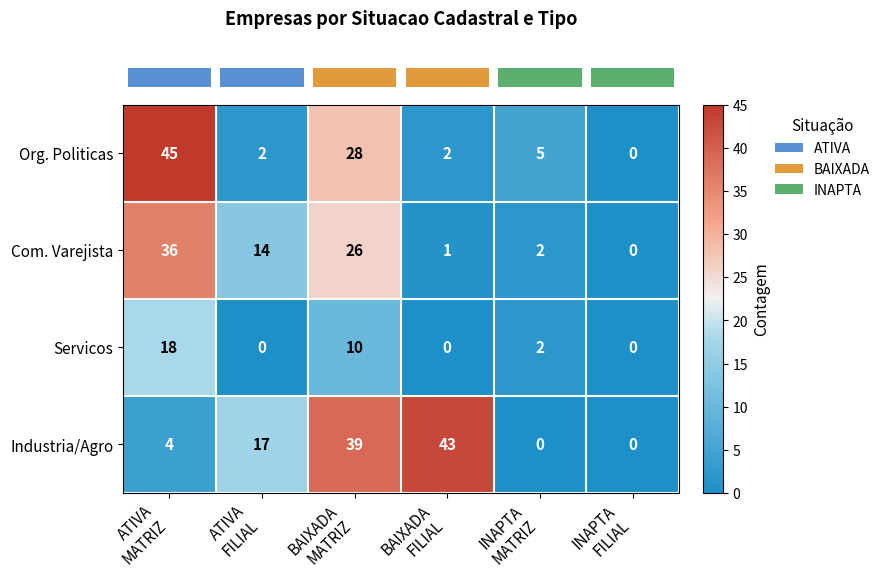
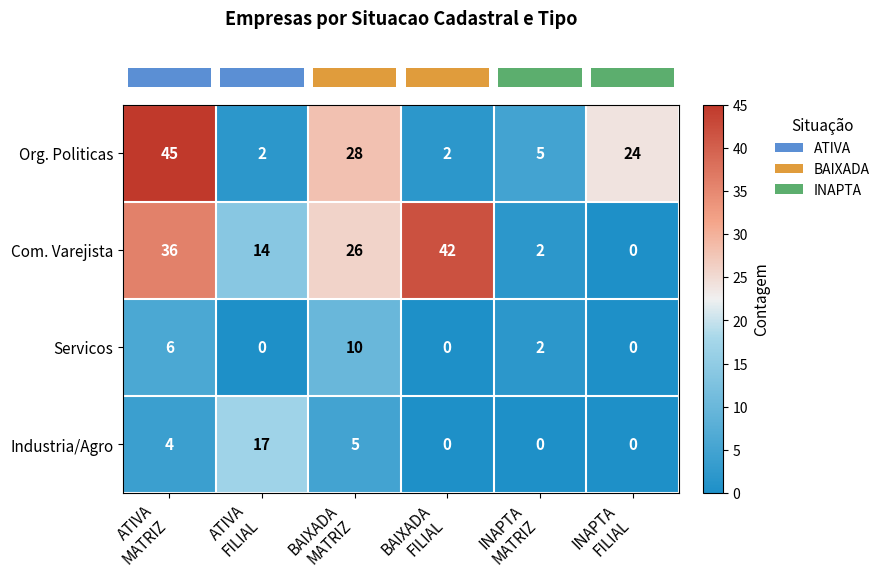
Org. Politicas, INAPTA FILIAL: 0 -> 24
Com. Varejista, BAIXADA FILIAL: 1 -> 42
Servicos, ATIVA MATRIZ: 18 -> 6
Industria/Agro, BAIXADA MATRIZ: 39 -> 5
Industria/Agro, BAIXADA FILIAL: 43 -> 0
